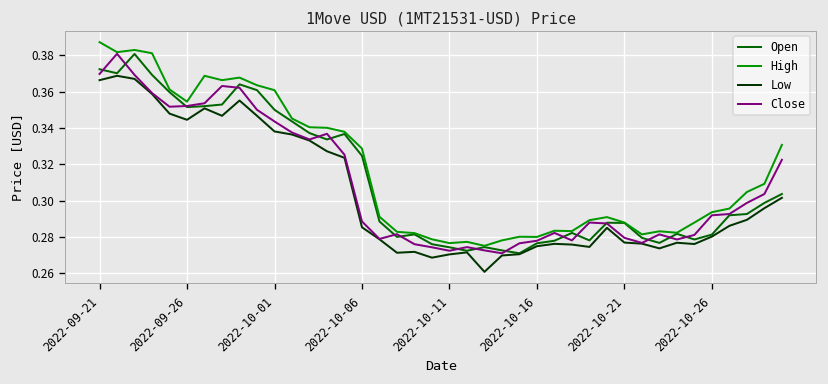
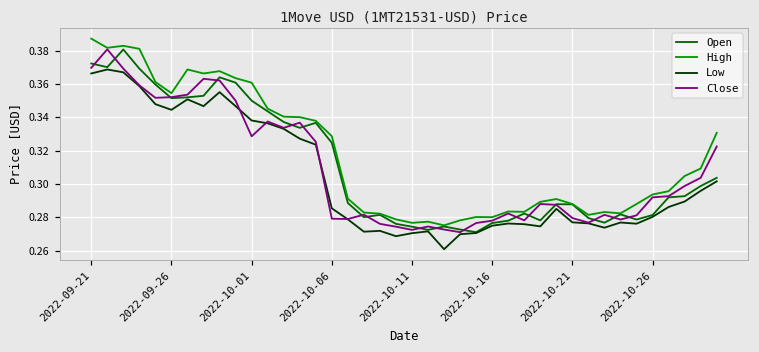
Close, 2022-10-01: 0.344 -> 0.329
Close, 2022-10-06: 0.289 -> 0.279
